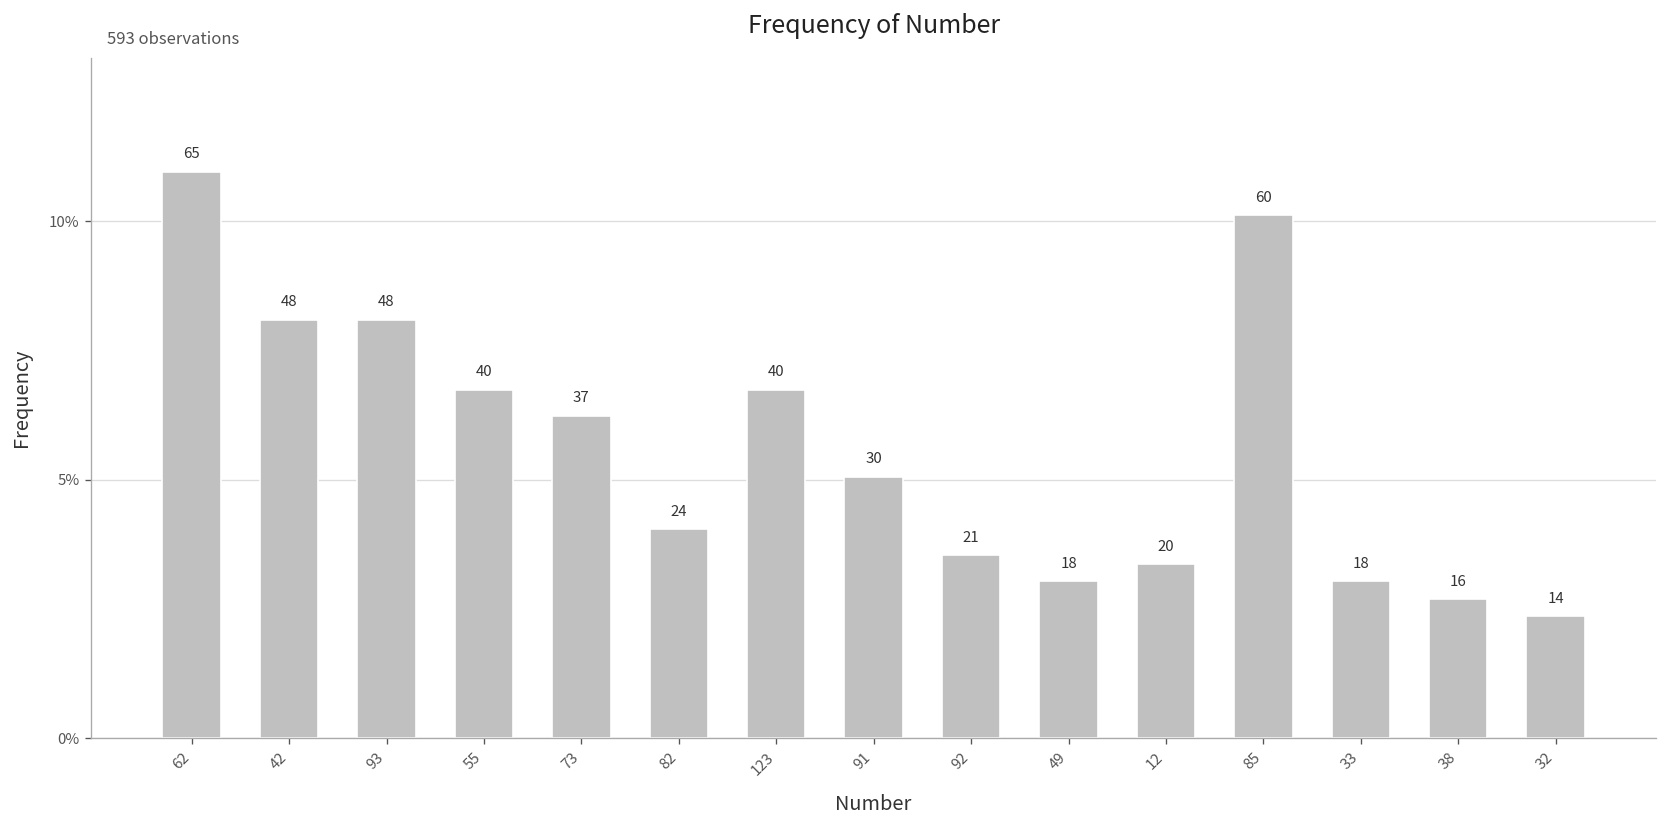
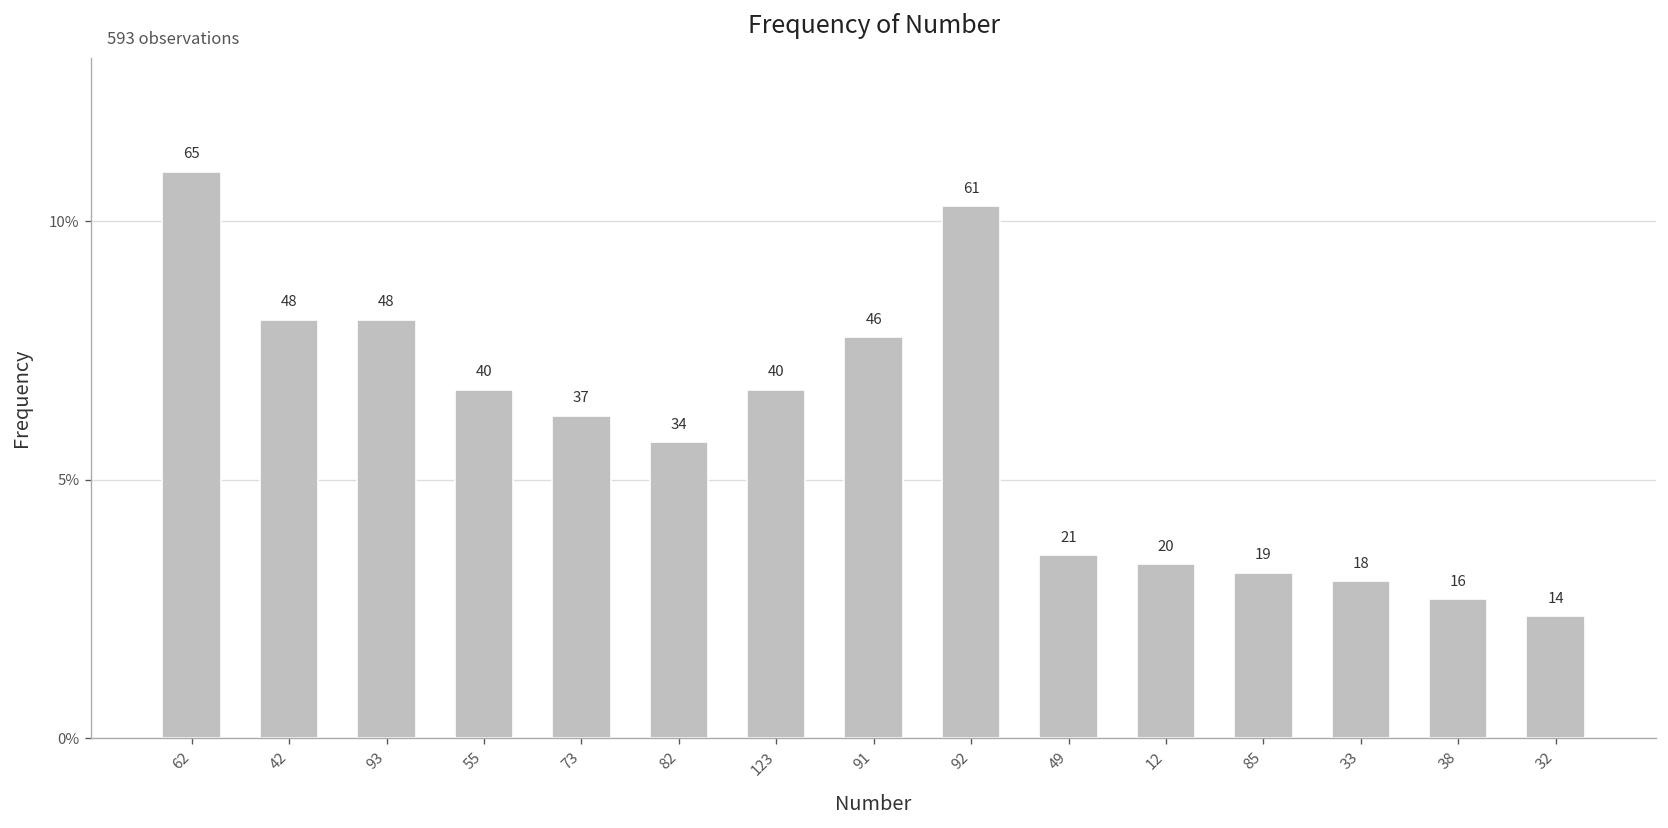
82: 24 -> 34
91: 30 -> 46
92: 21 -> 61
49: 18 -> 21
85: 60 -> 19
